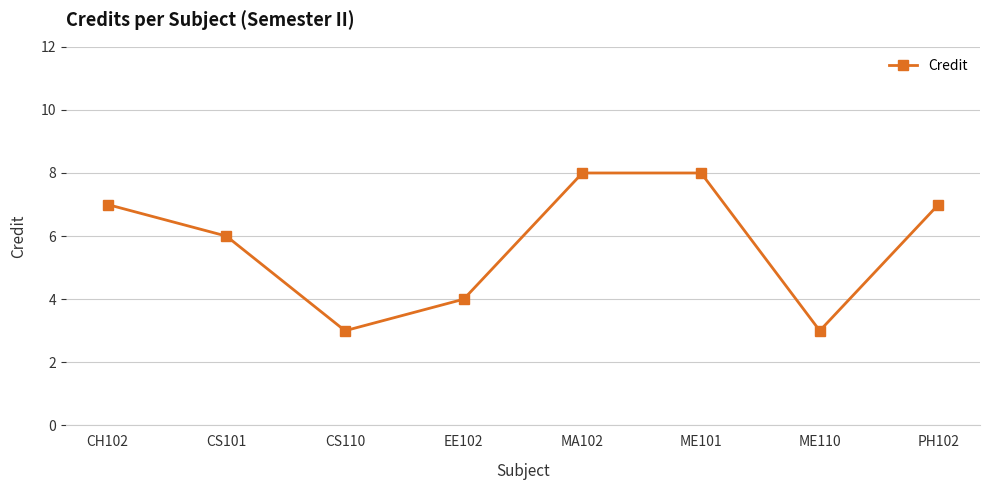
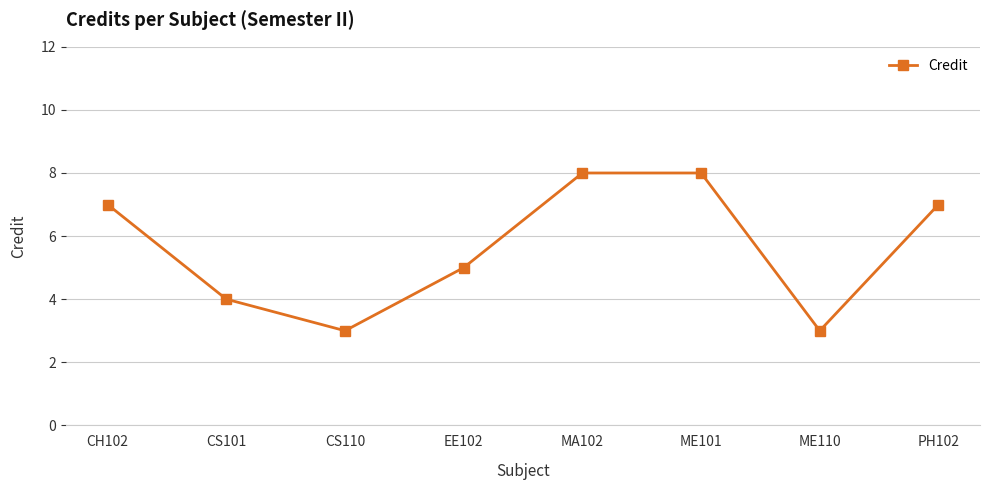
CS101: 6 -> 4
EE102: 4 -> 5
